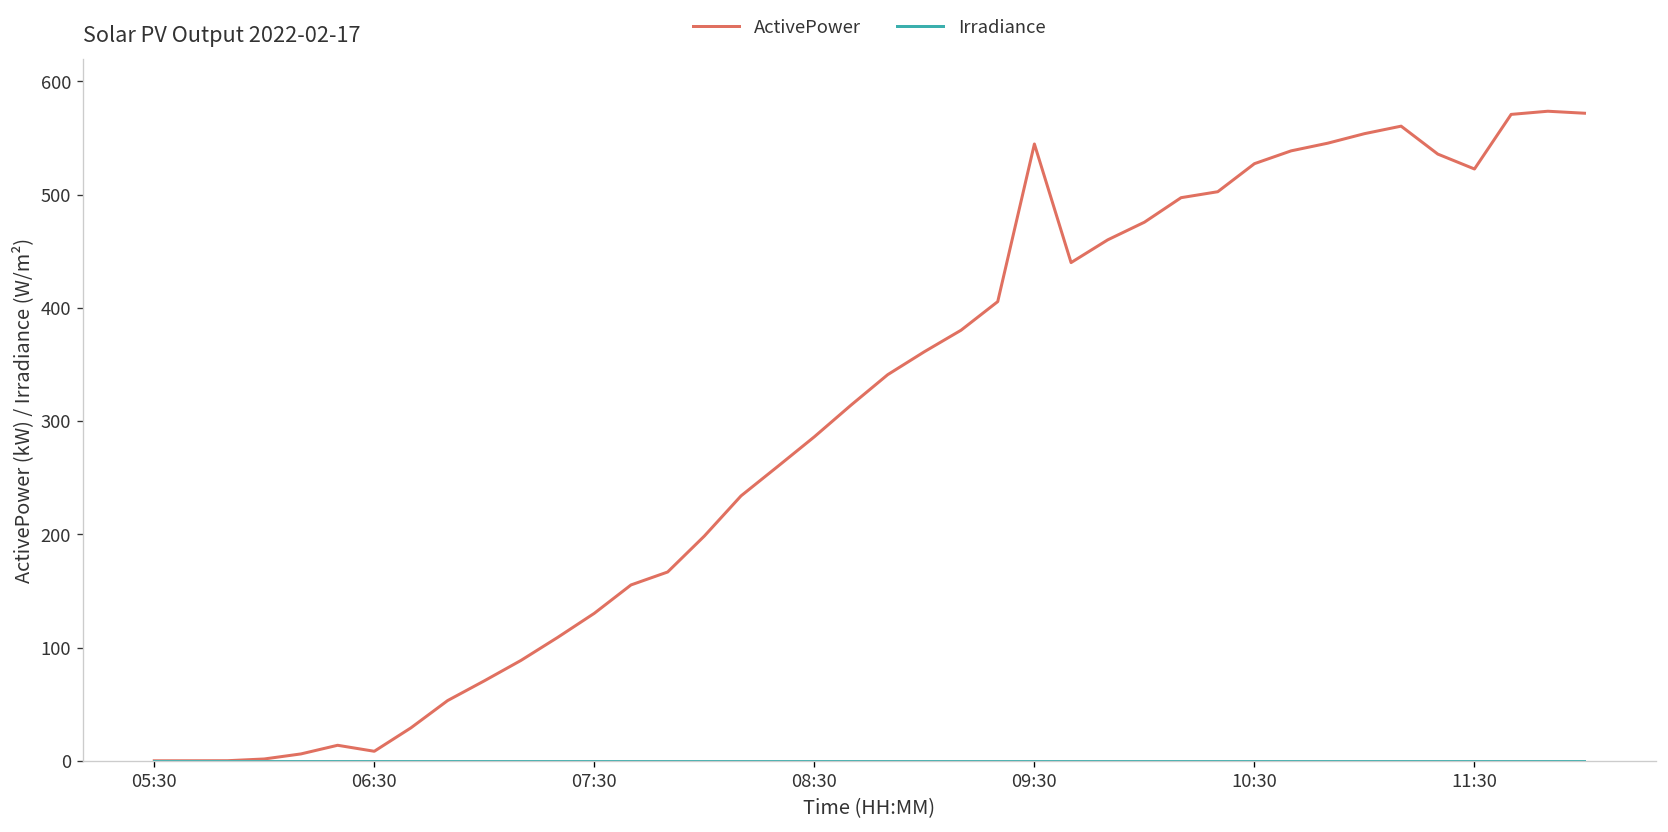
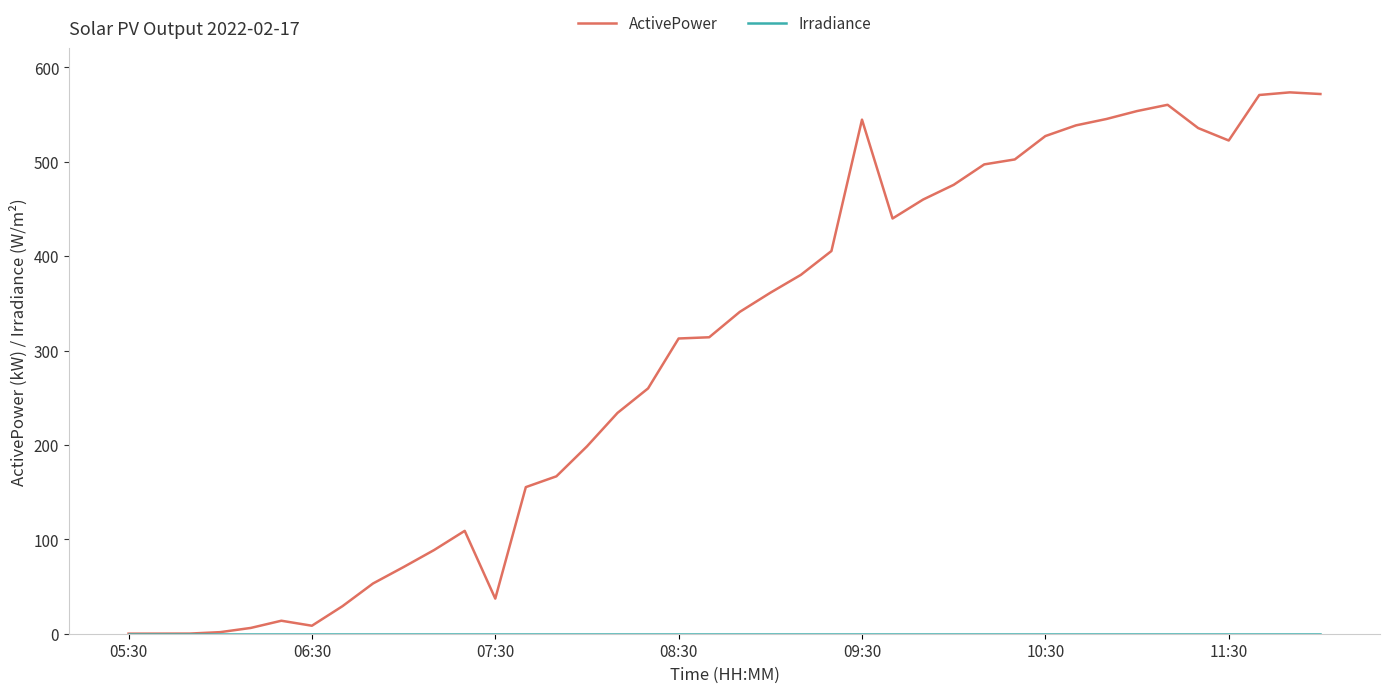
ActivePower, 07:30: 130 -> 40
ActivePower, 08:30: 290 -> 310
